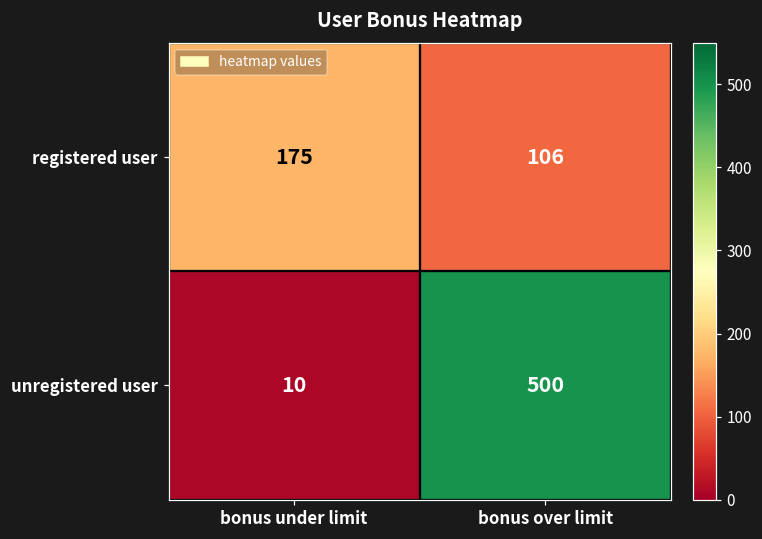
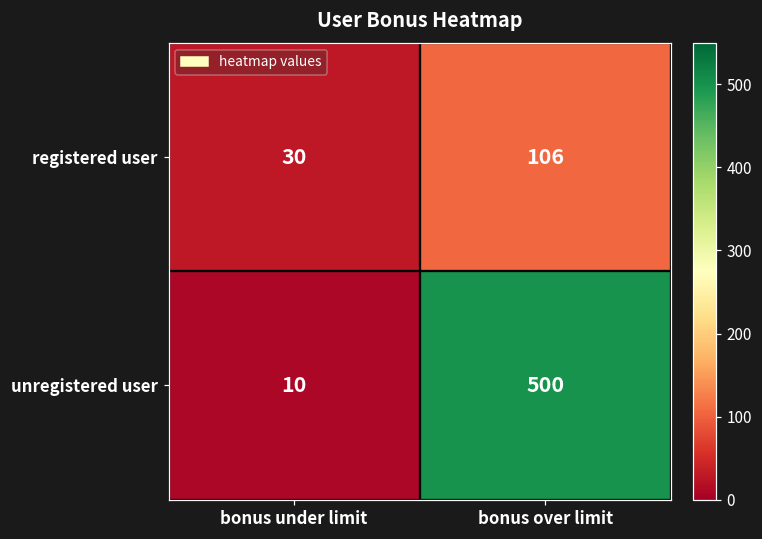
registered user, bonus under limit: 175 -> 30
